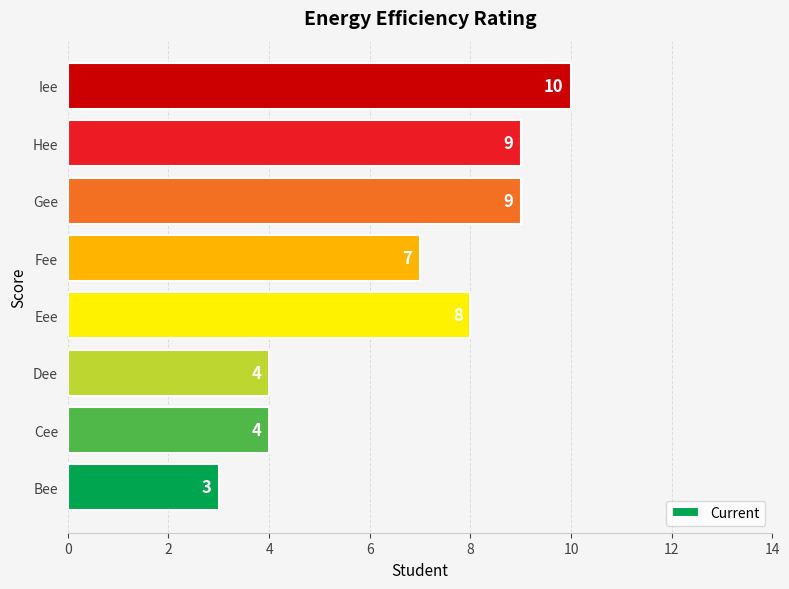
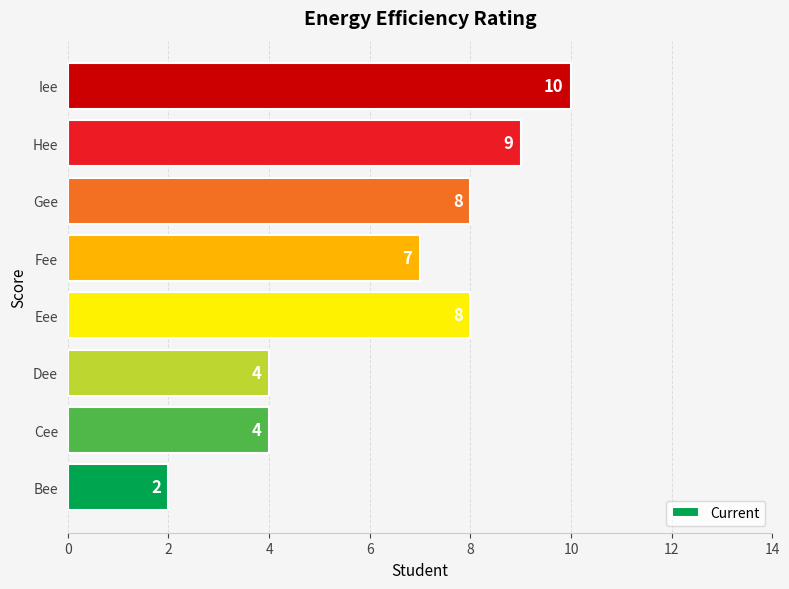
Gee: 9 -> 8
Bee: 3 -> 2
